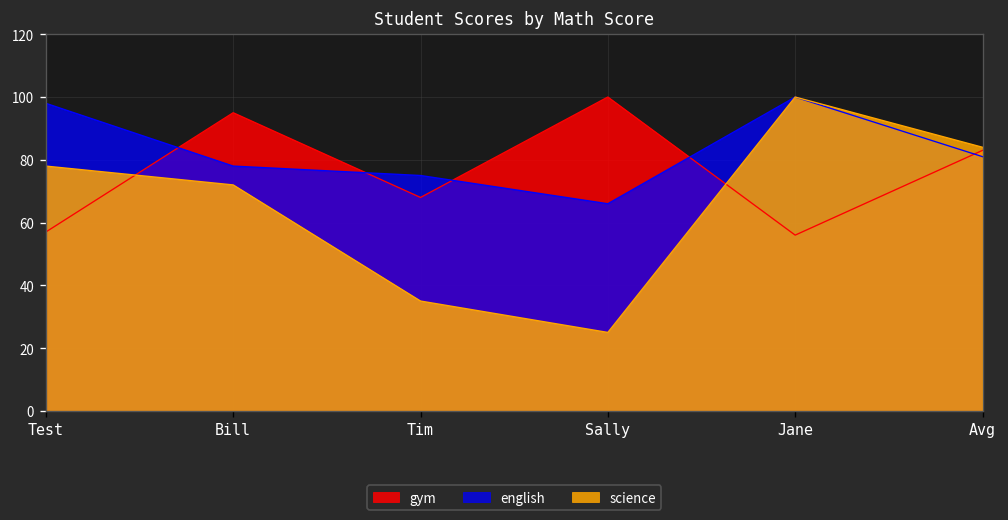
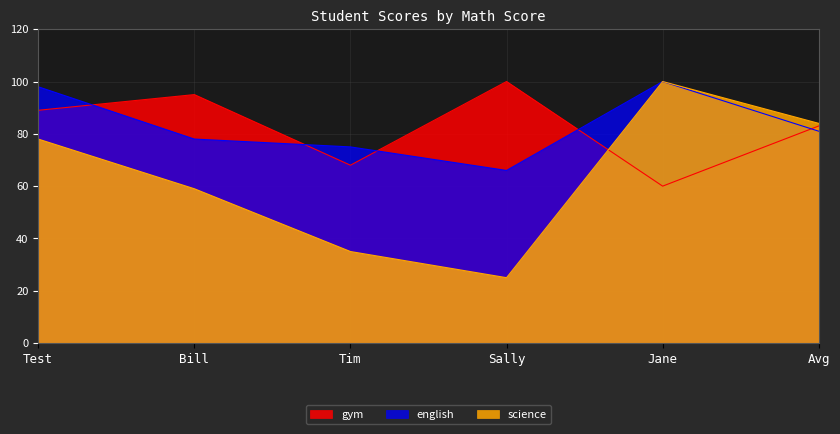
gym, Test: 57 -> 89
science, Bill: 72 -> 59
gym, Jane: 56 -> 60
